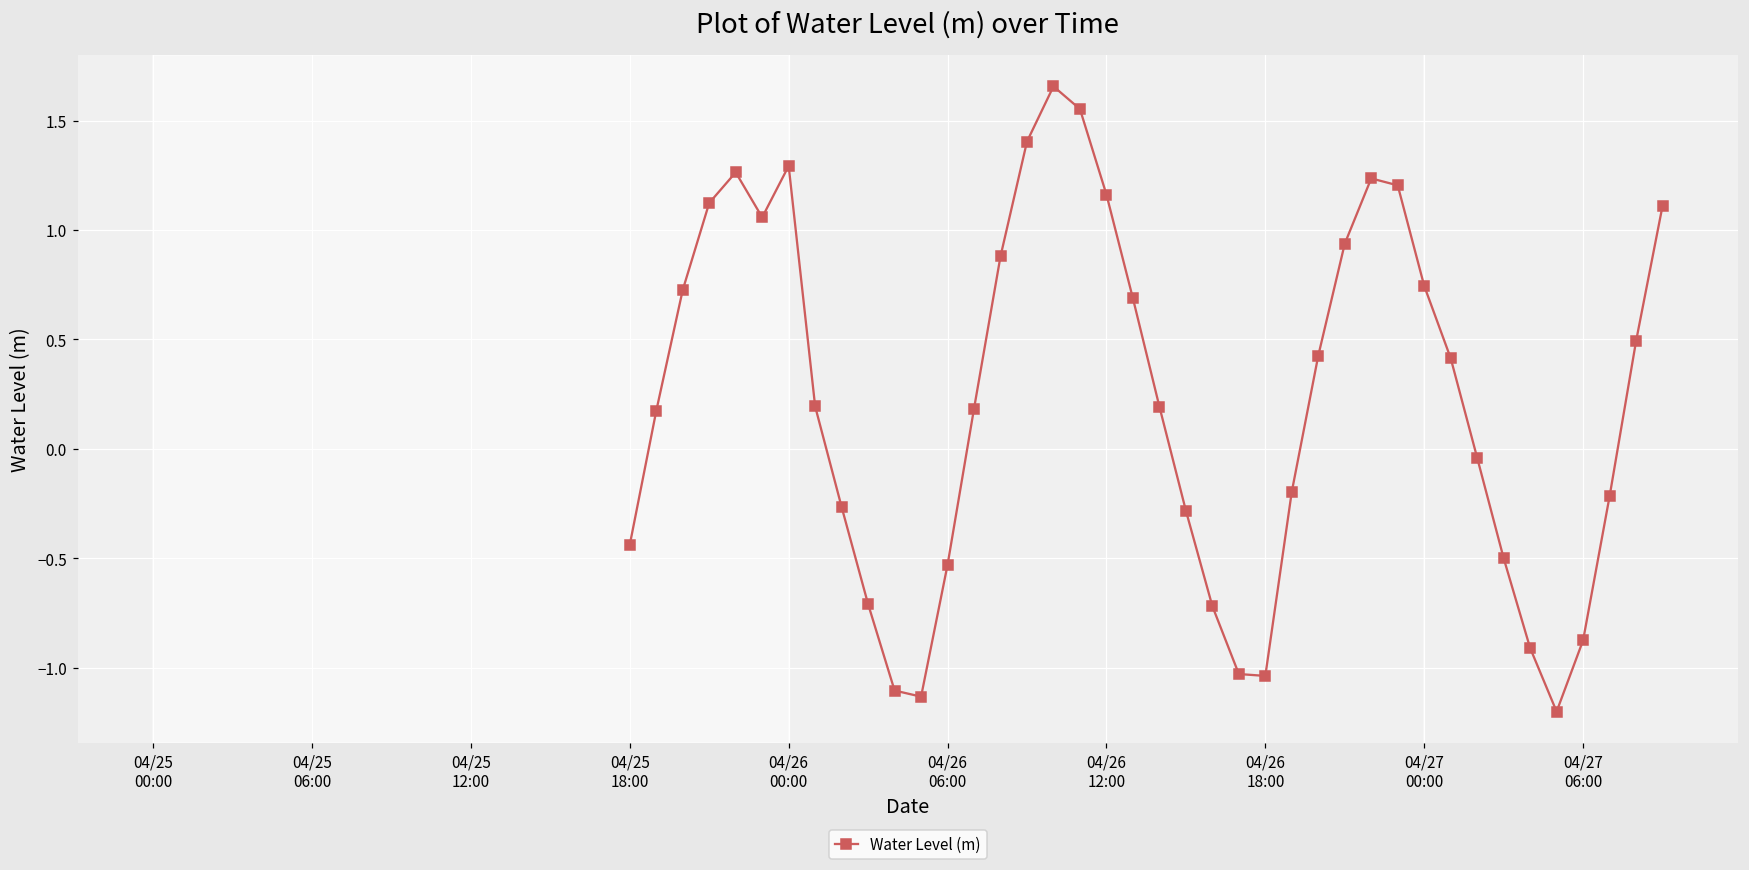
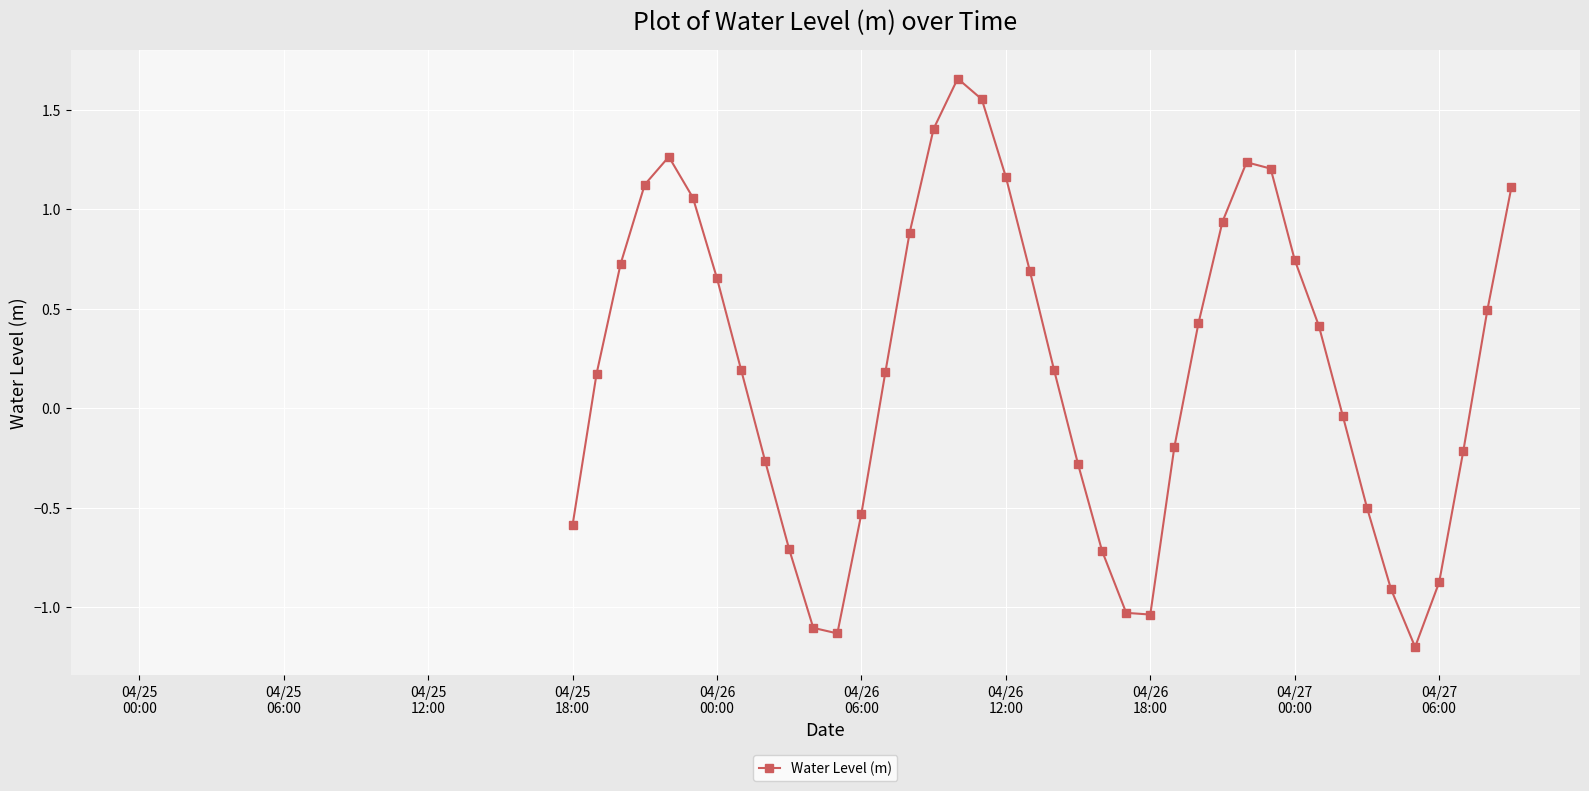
04/25 18:00: -0.44 -> -0.59
04/26 00:00: 1.29 -> 0.65
